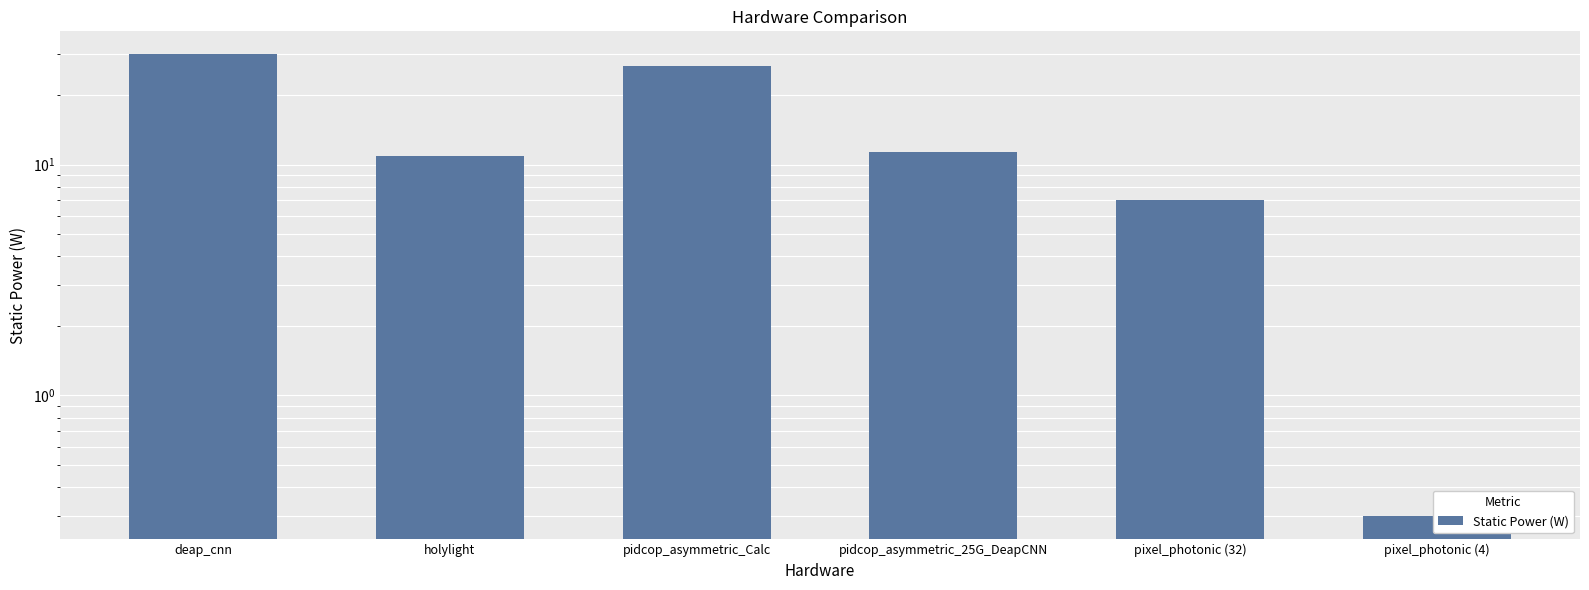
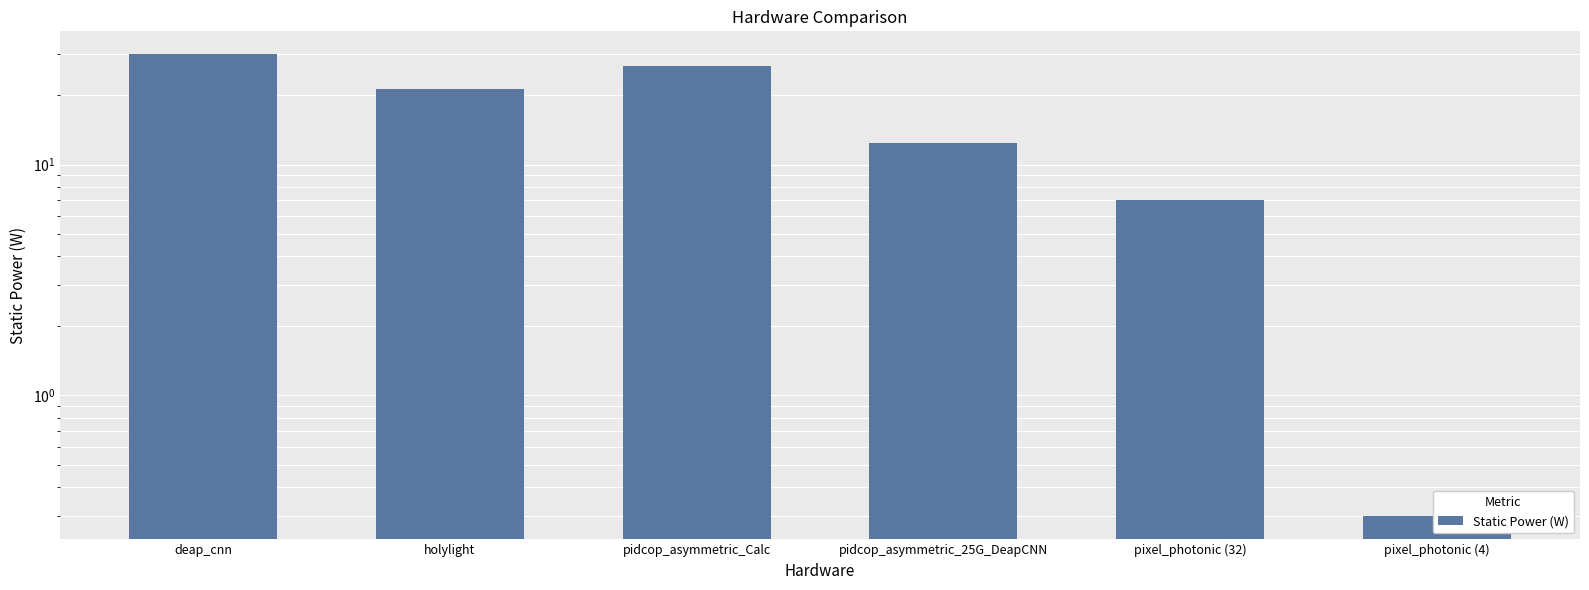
holylight: 11 -> 21
pidcop_asymmetric_25G_DeapCNN: 11 -> 12
